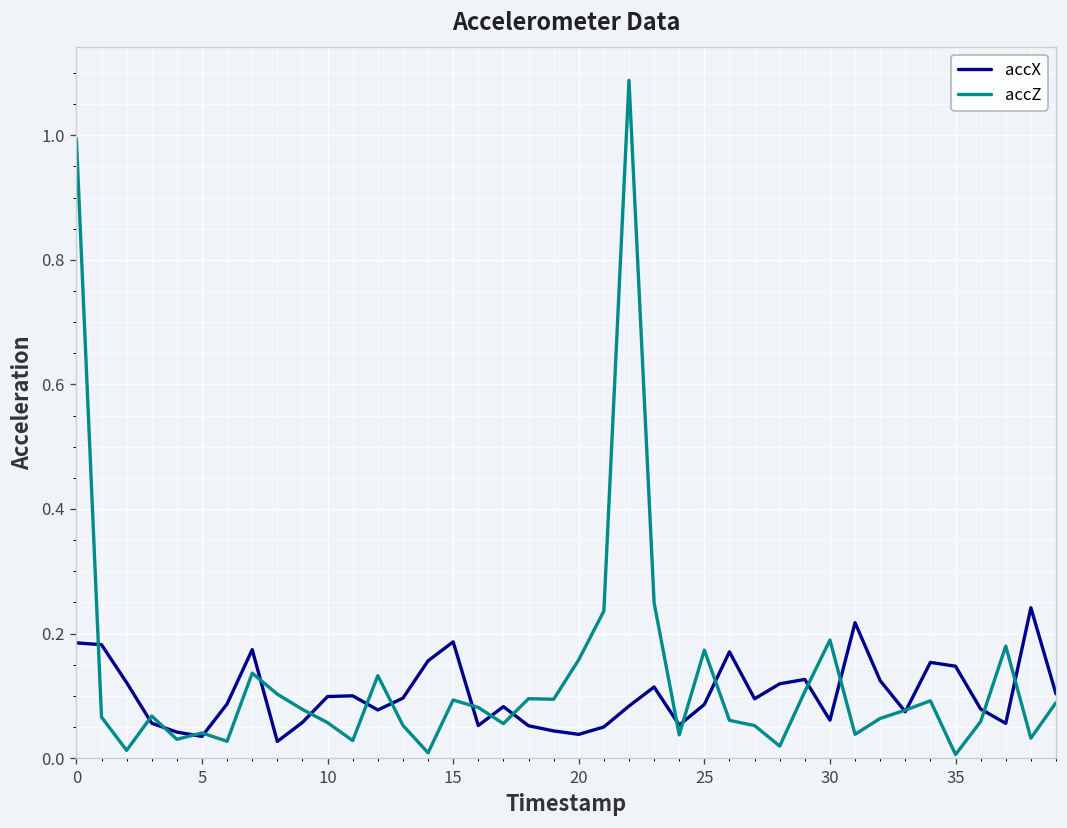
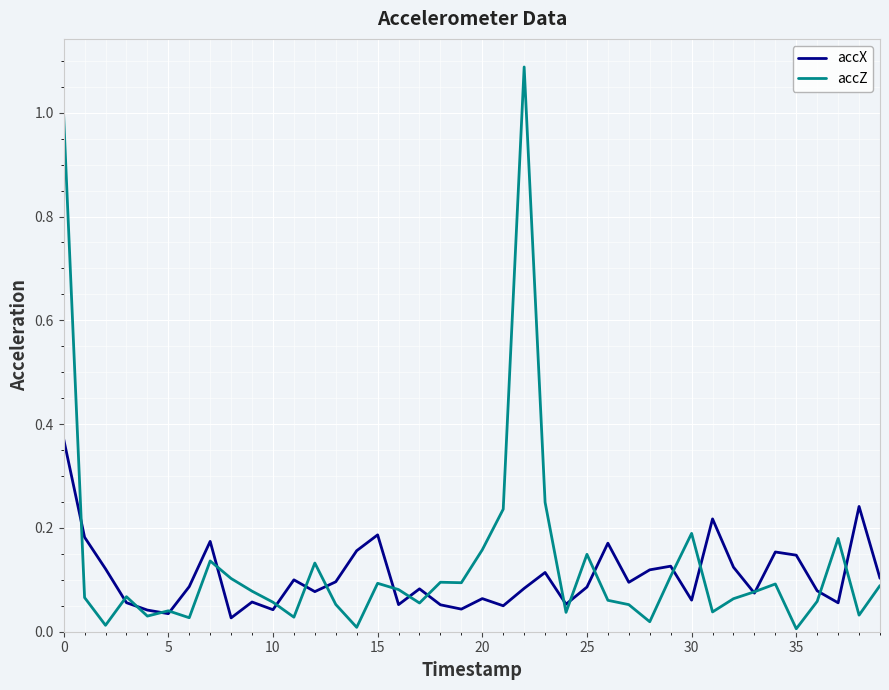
accX, 0: 0.18 -> 0.37
accX, 10: 0.10 -> 0.04
accX, 20: 0.04 -> 0.06
accZ, 25: 0.17 -> 0.15
